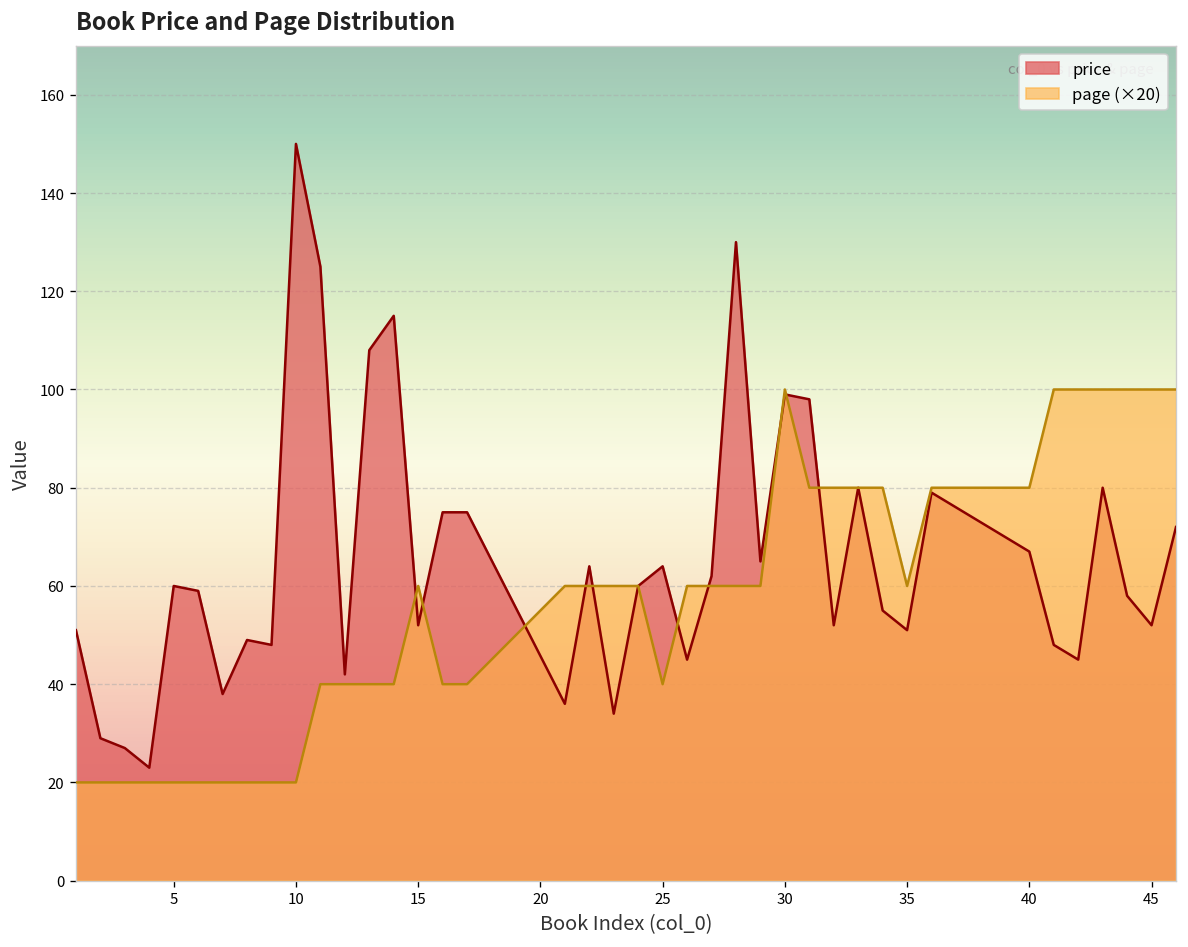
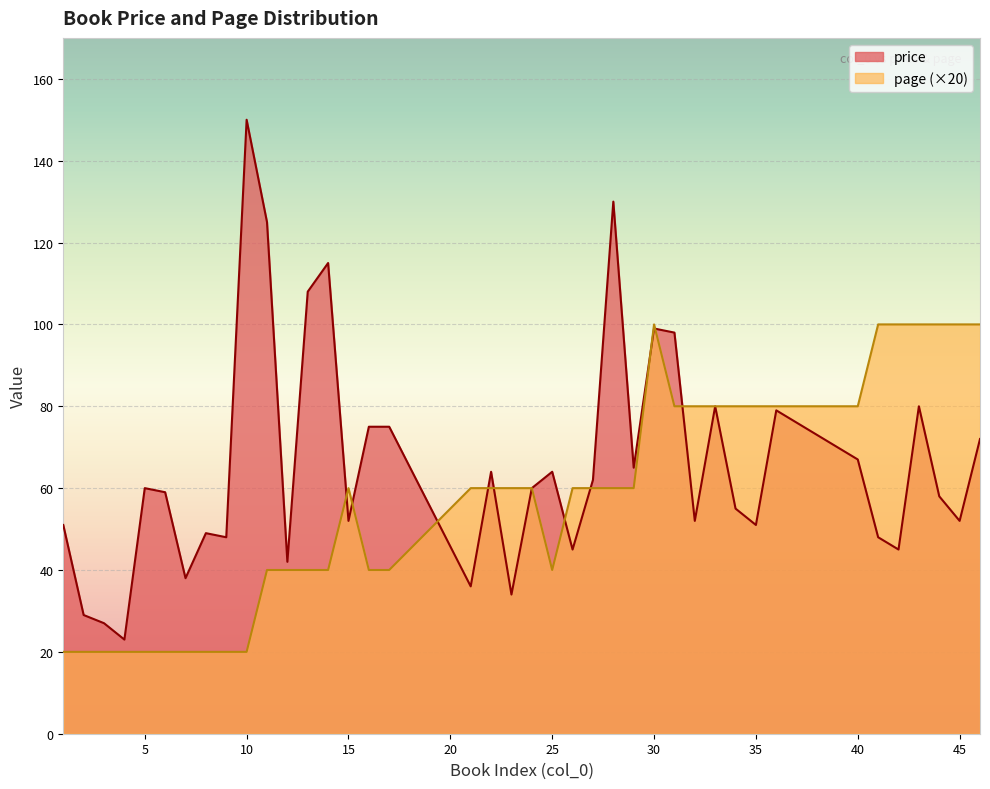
page (×20), 35: 60 -> 80
